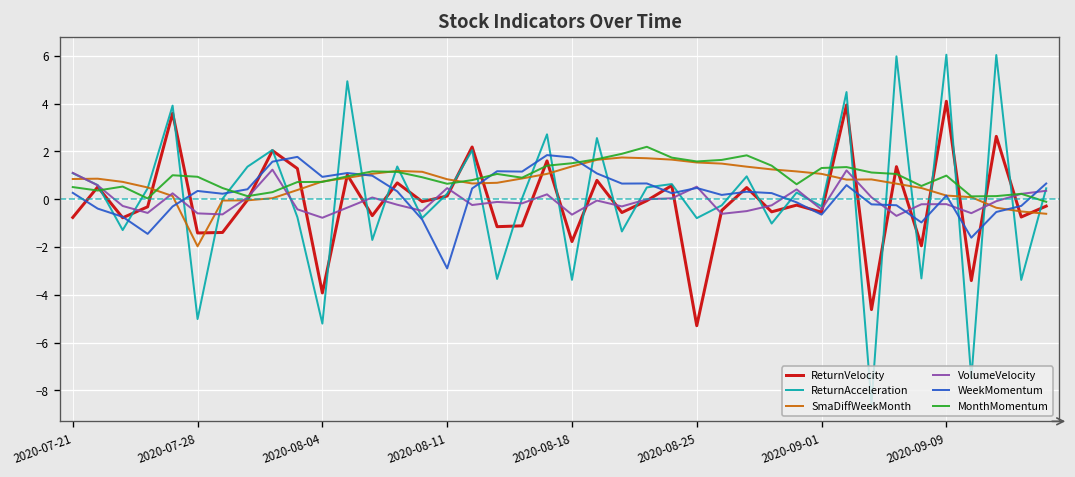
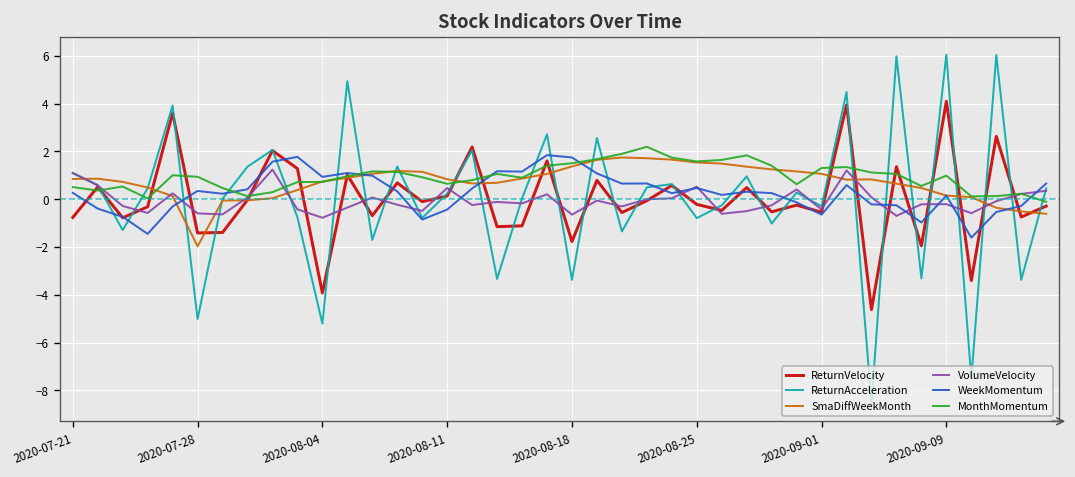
WeekMomentum, 2020-08-11: -2.9 -> -0.4
ReturnVelocity, 2020-08-25: -5.3 -> -0.2
